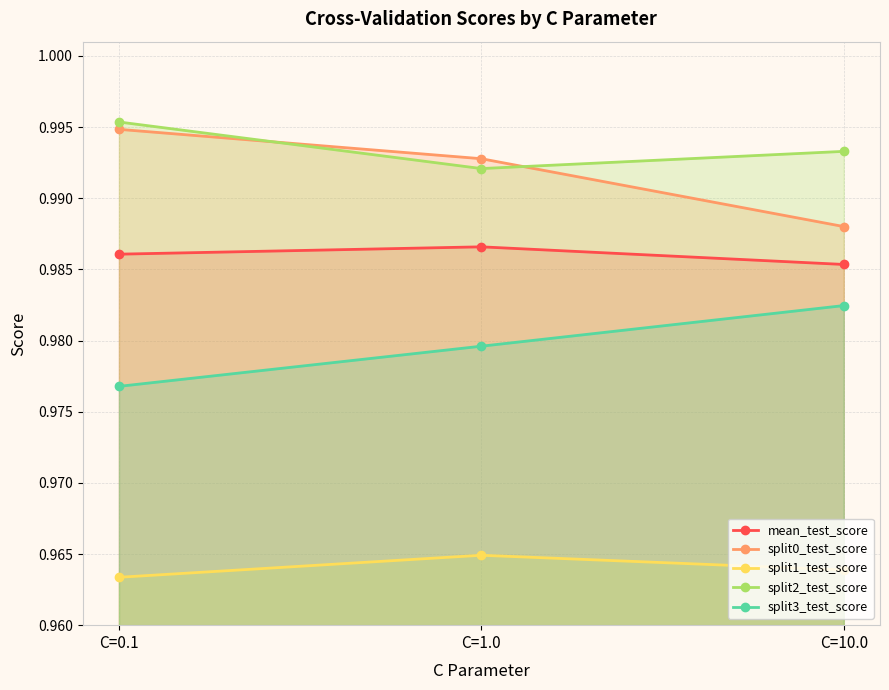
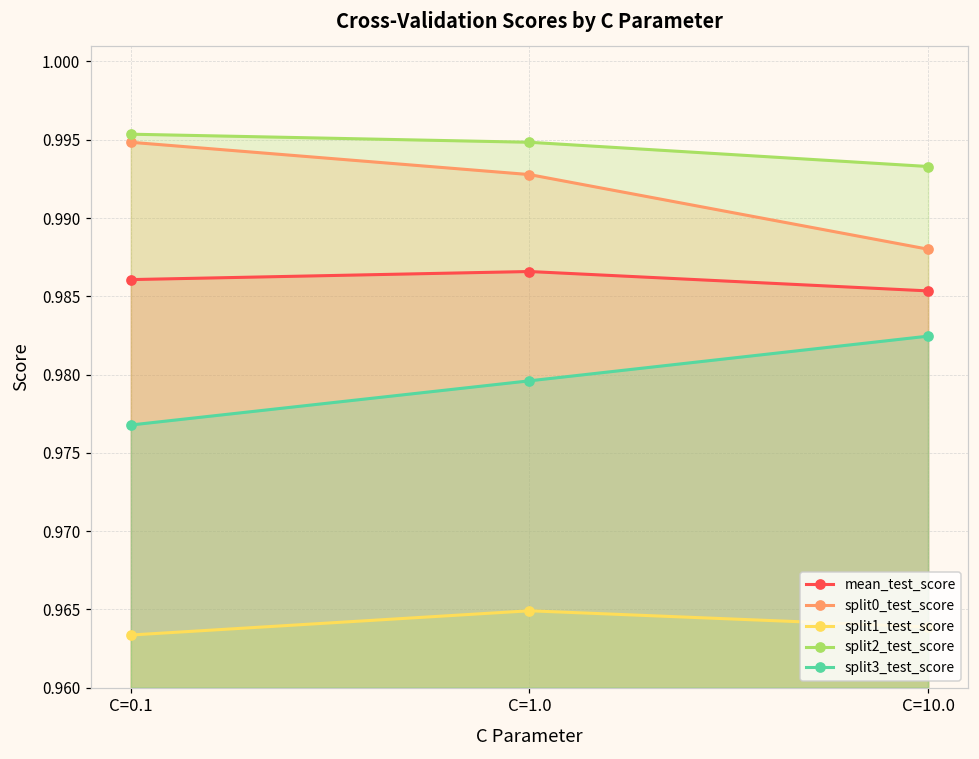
split2_test_score, C=1.0: 0.9921 -> 0.9948
